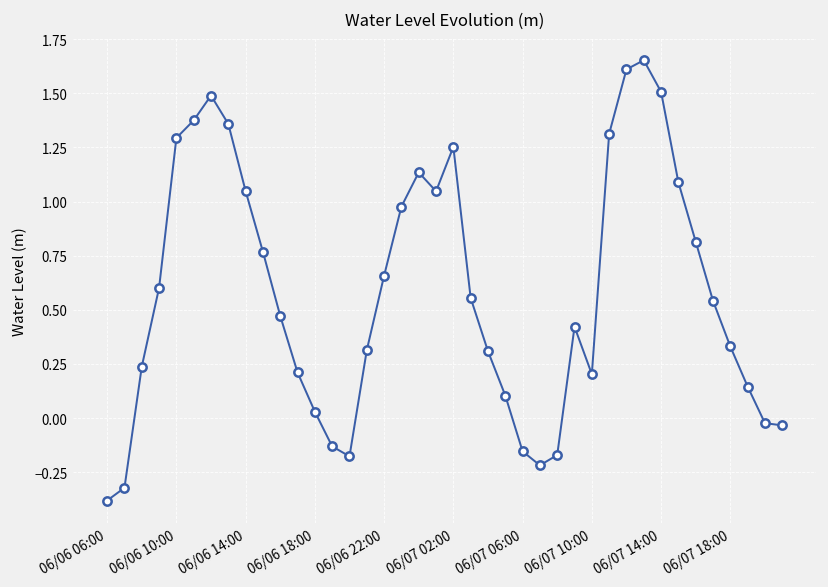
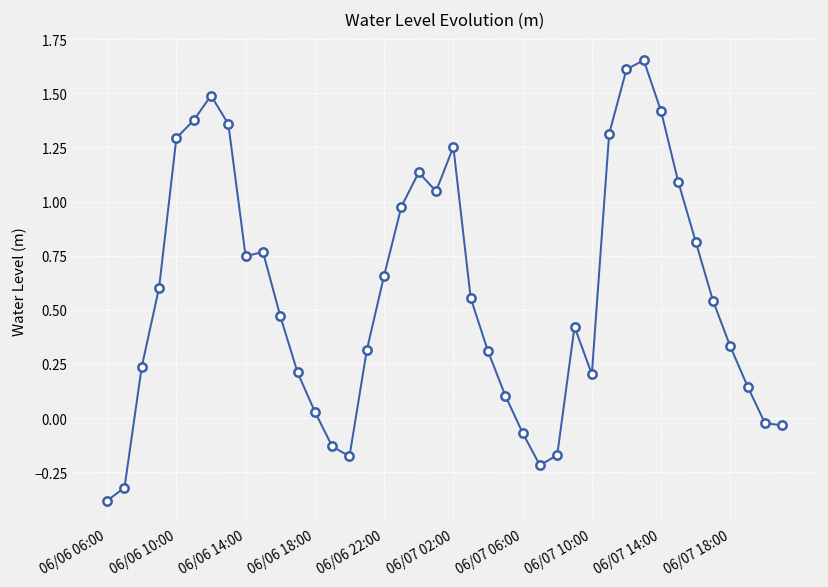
06/06 14:00: 1.05 -> 0.75
06/07 06:00: -0.15 -> -0.07
06/07 14:00: 1.51 -> 1.42
